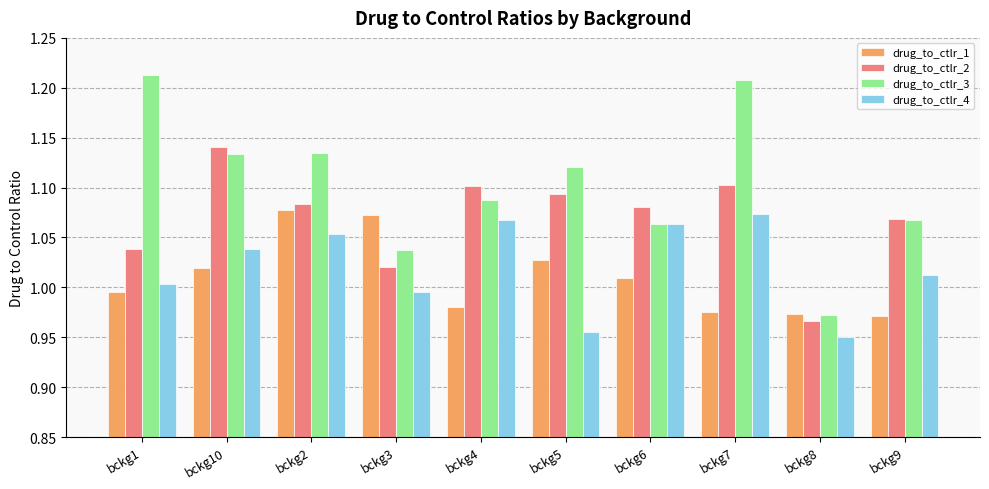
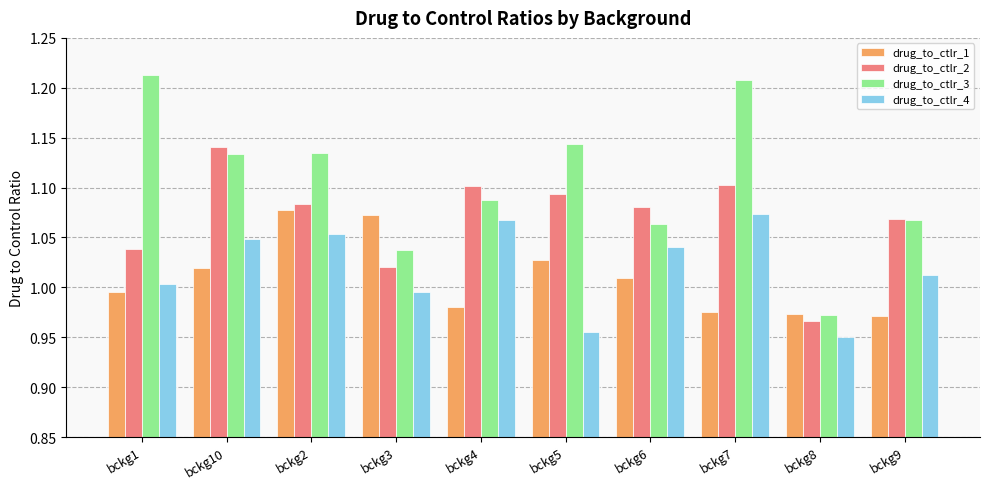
drug_to_ctlr_4, bckg10: 1.04 -> 1.05
drug_to_ctlr_3, bckg5: 1.12 -> 1.14
drug_to_ctlr_4, bckg6: 1.06 -> 1.04
